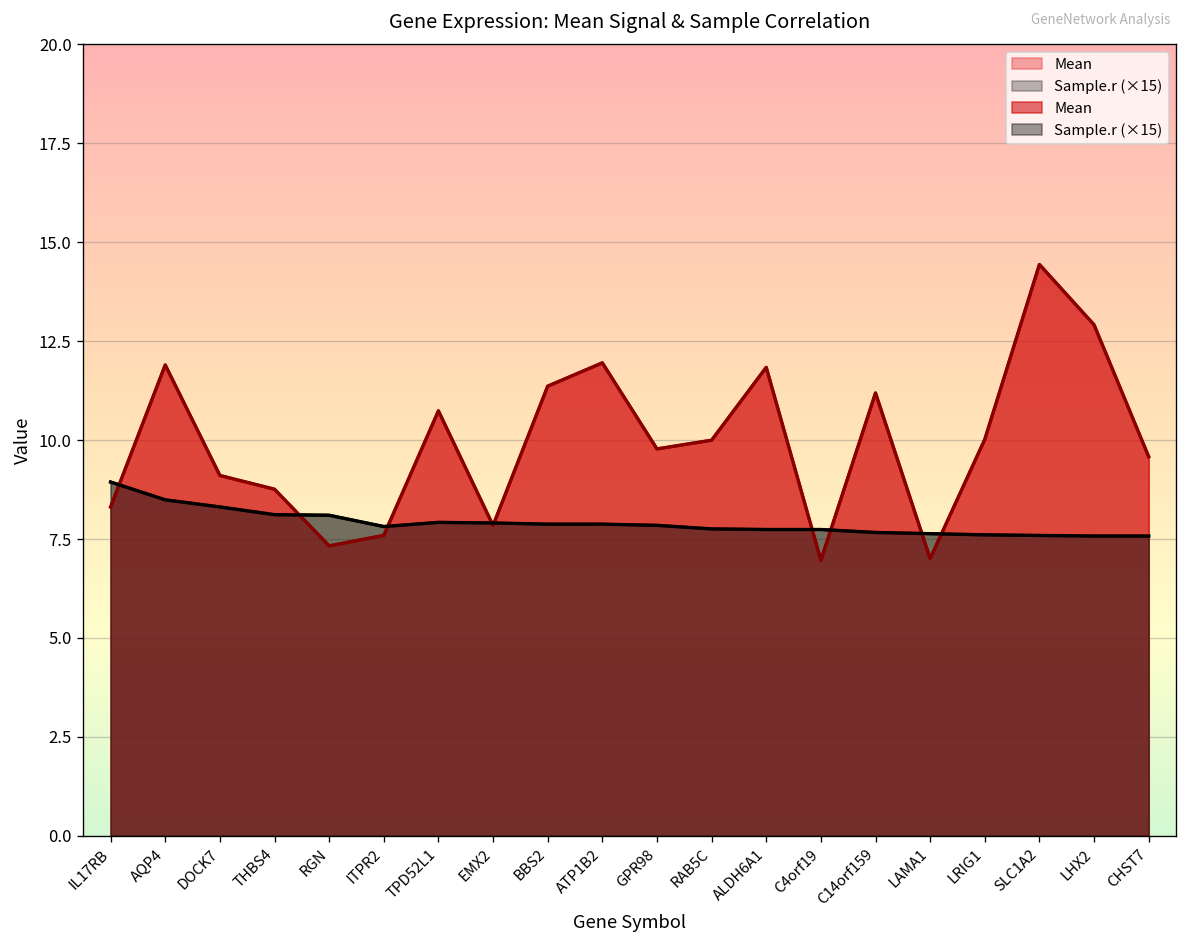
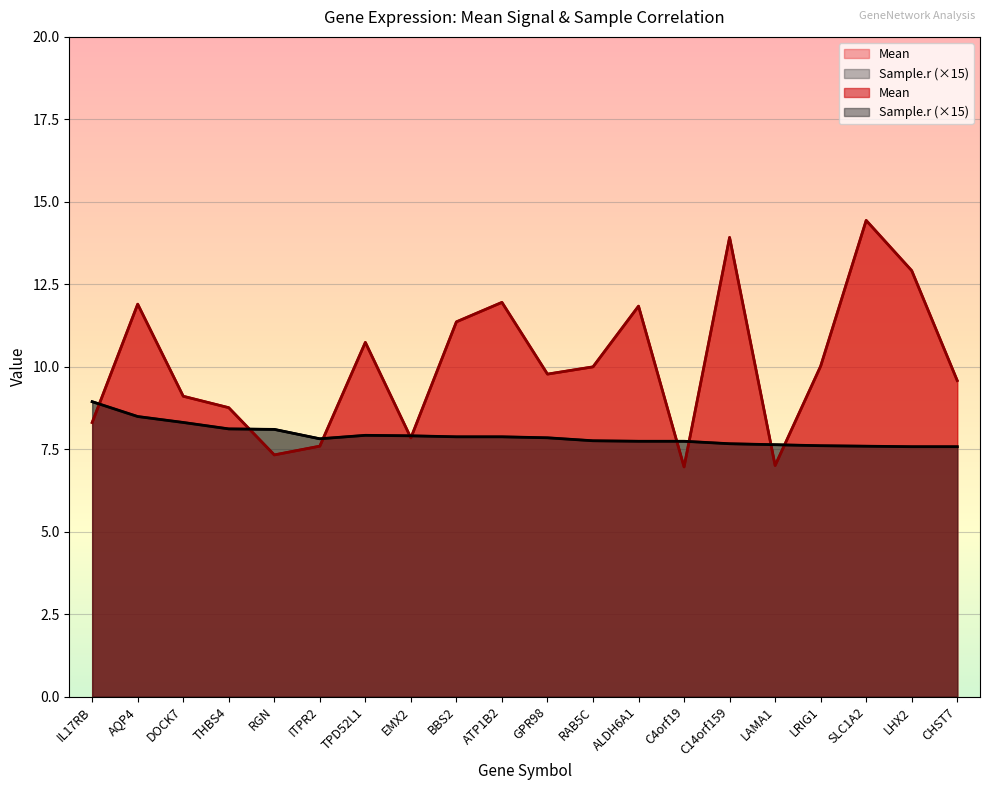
Mean, C14orf159: 11.2 -> 13.9
